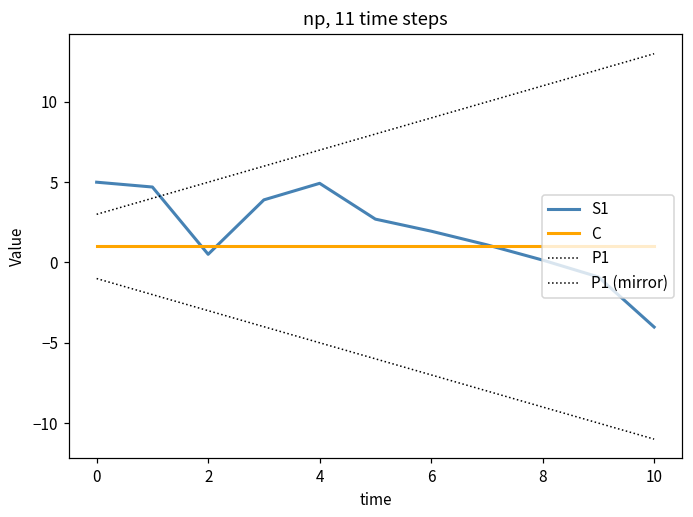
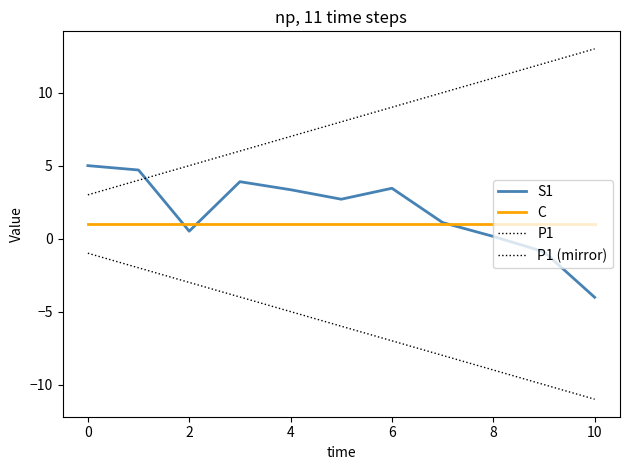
S1, 4: 4.9 -> 3.4
S1, 6: 2.0 -> 3.5
